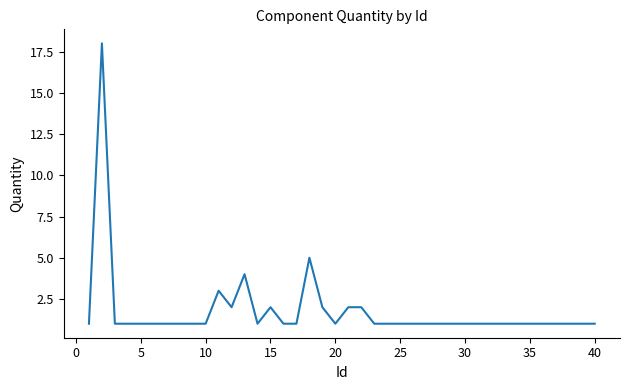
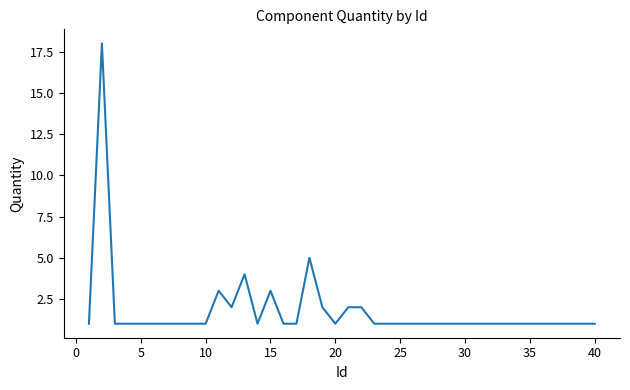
15: 2 -> 3
